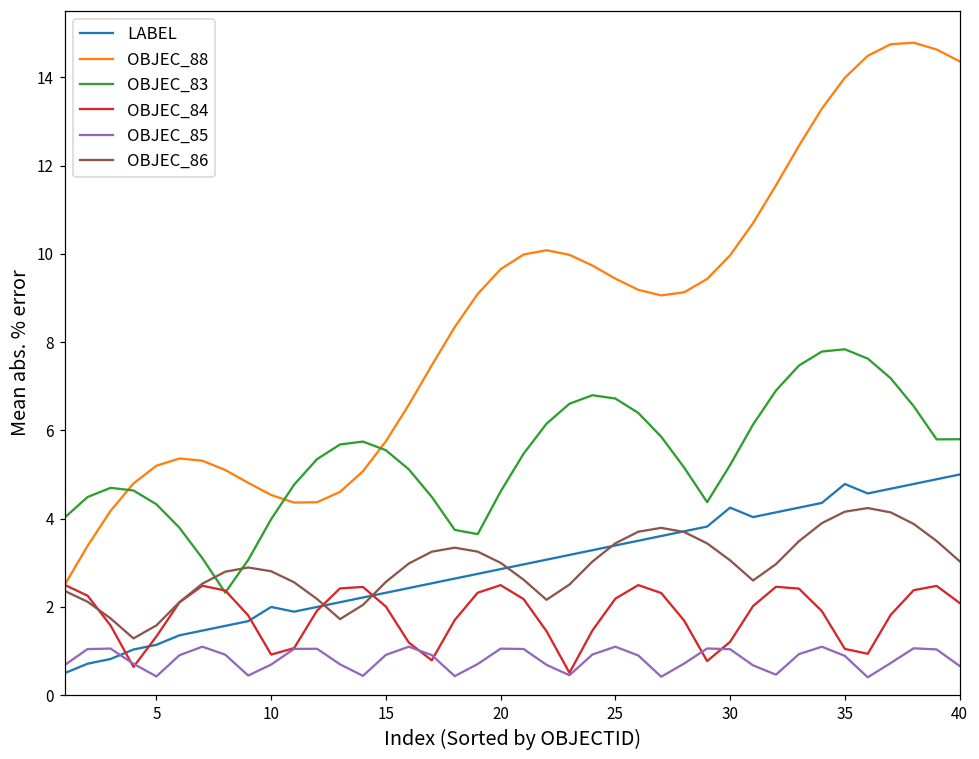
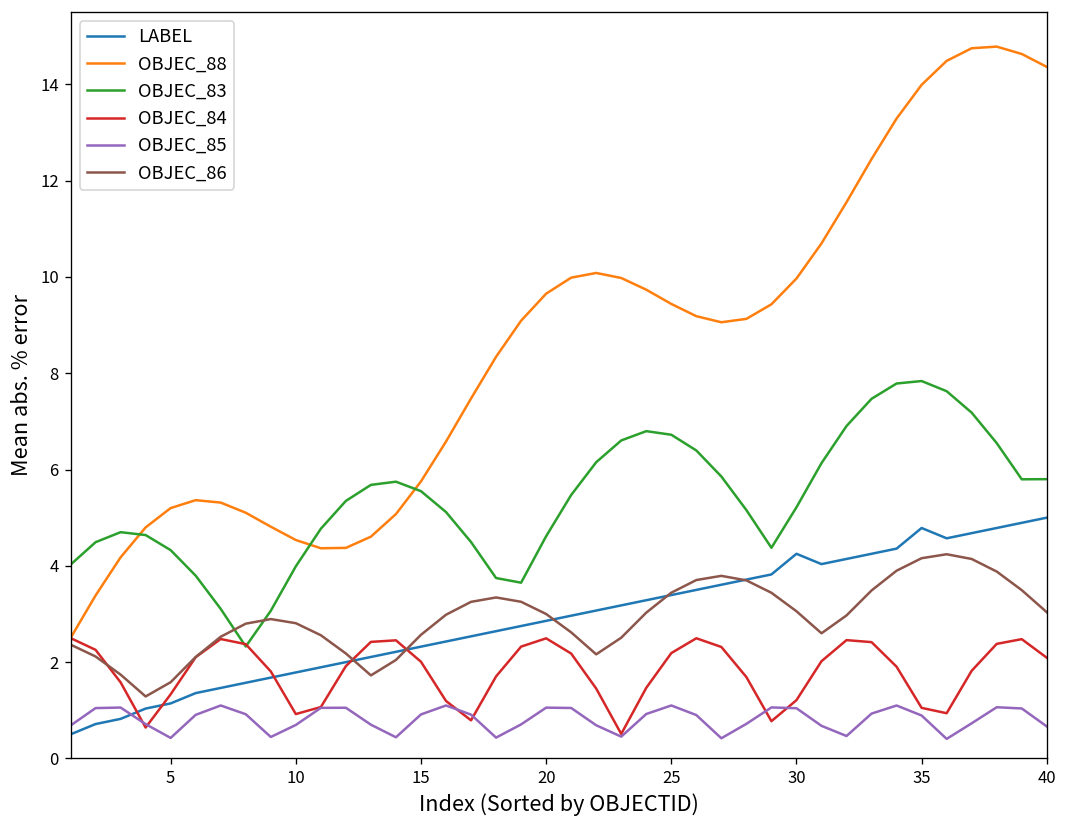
LABEL, 10: 2.0 -> 1.8
